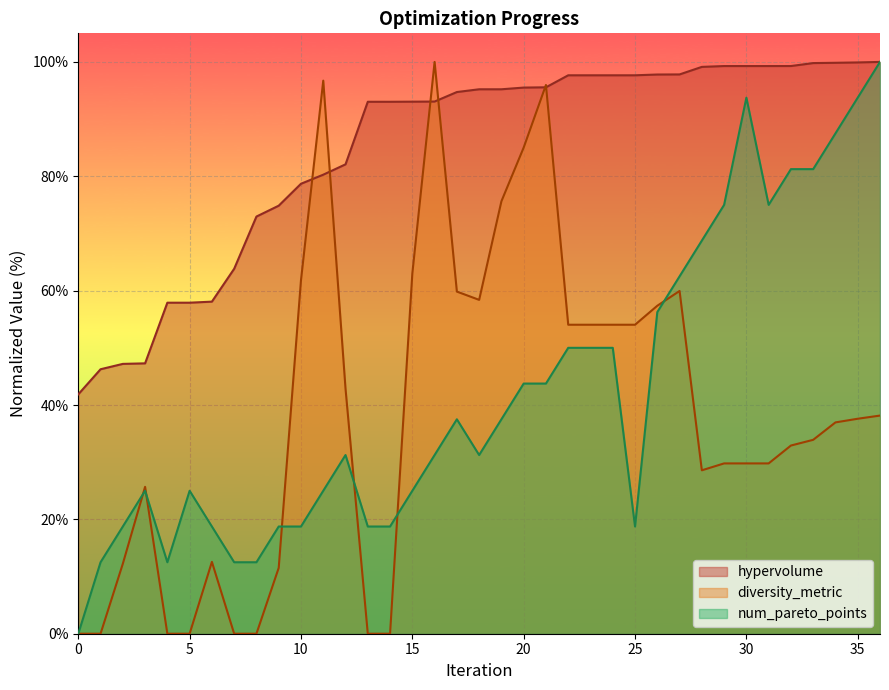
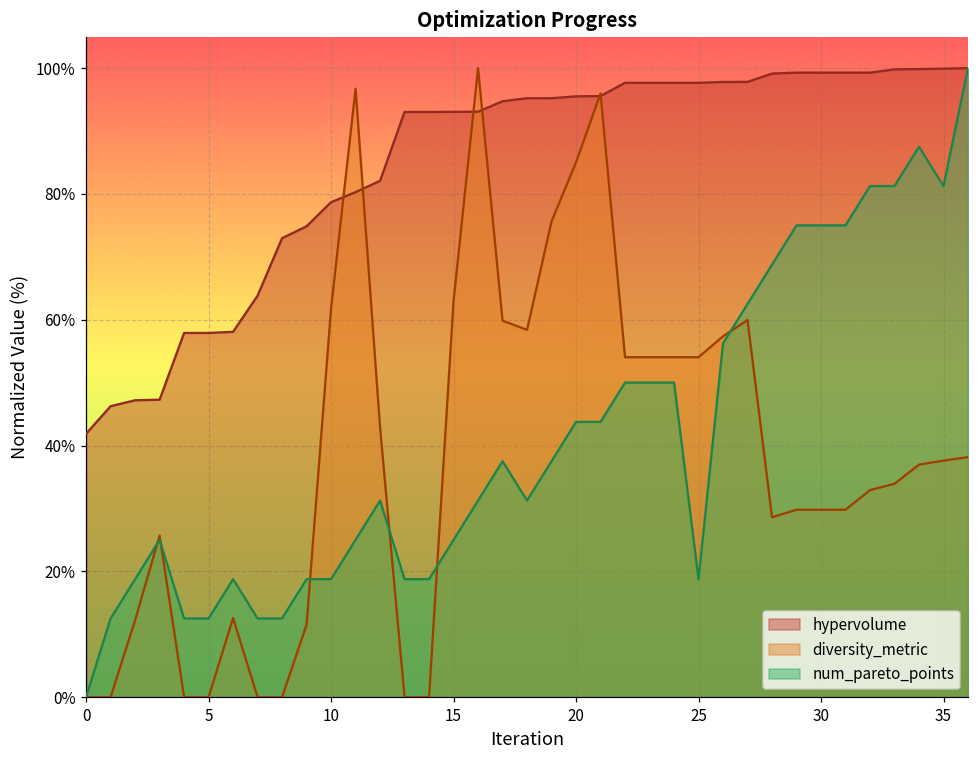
num_pareto_points, 5: 25% -> 13%
num_pareto_points, 30: 94% -> 75%
num_pareto_points, 35: 94% -> 81%
